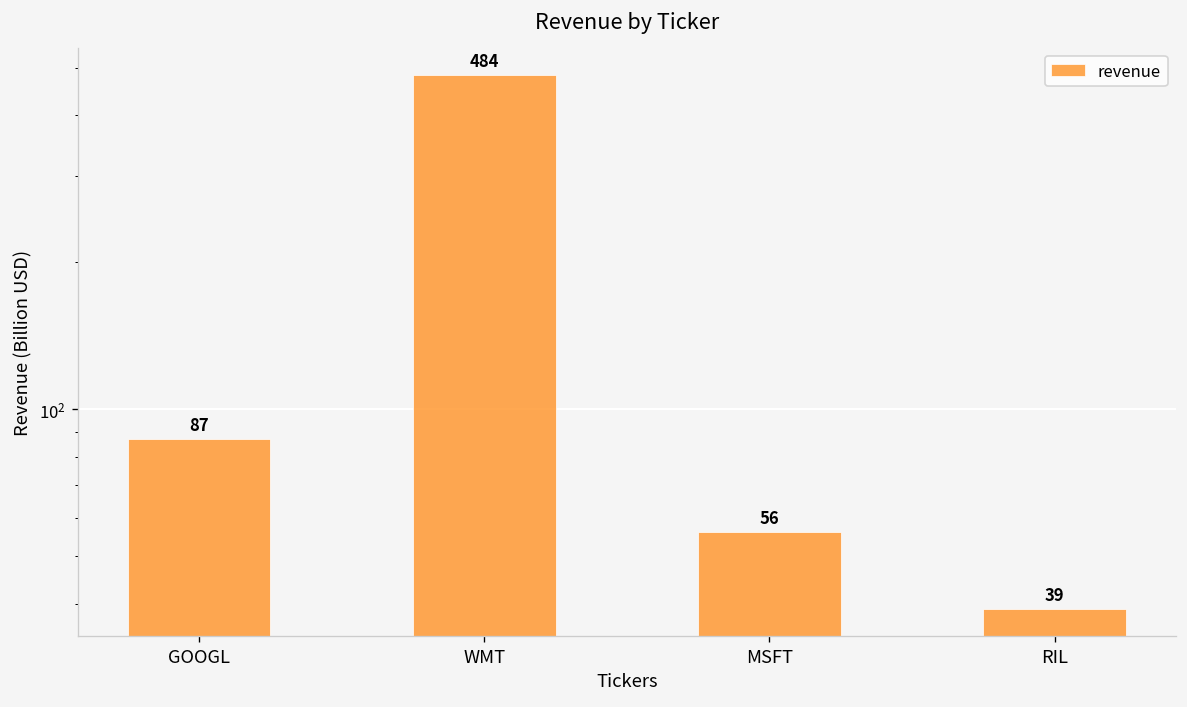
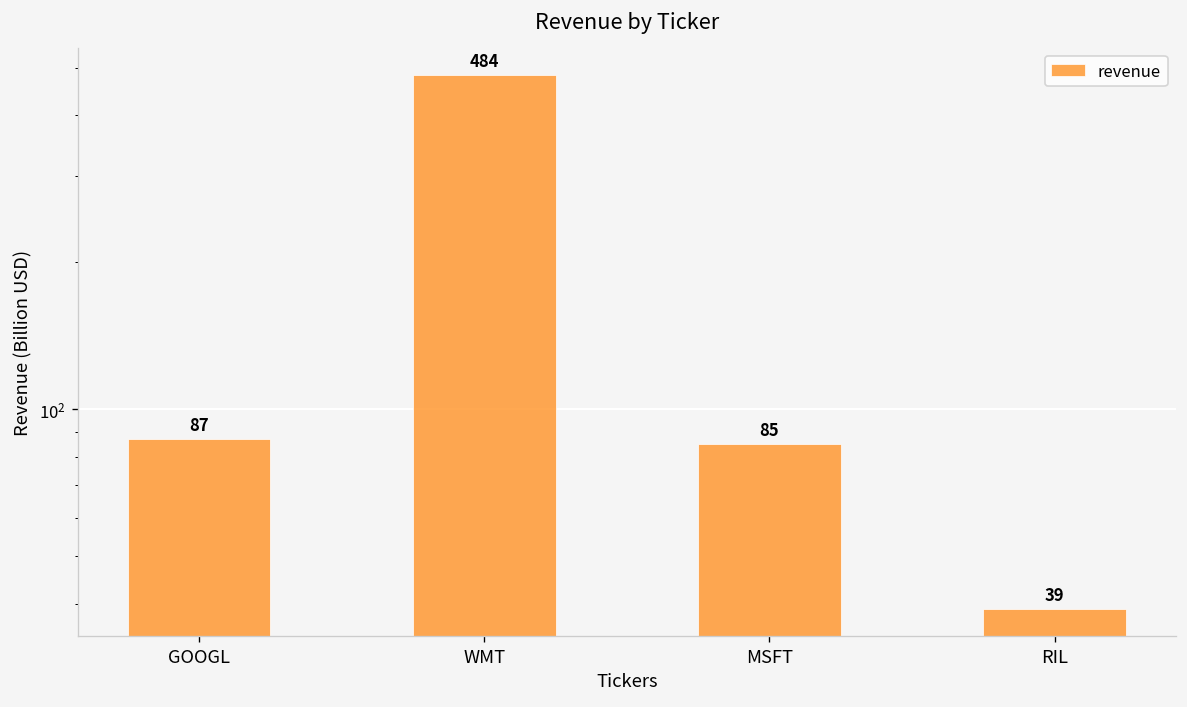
MSFT: 56 -> 85
